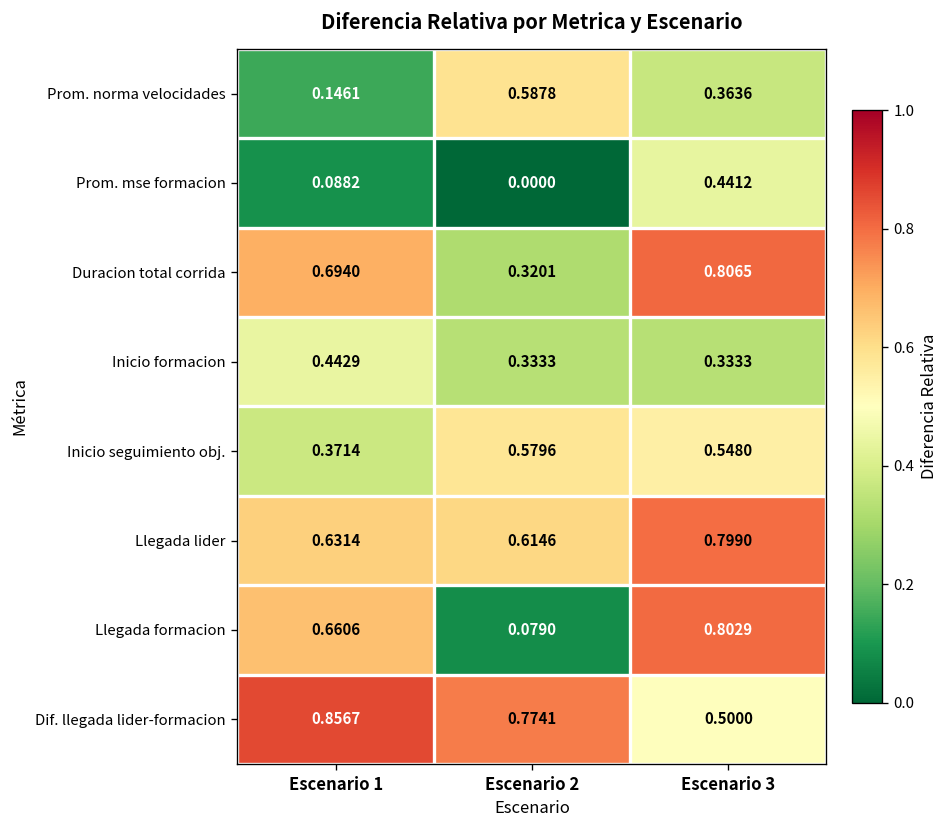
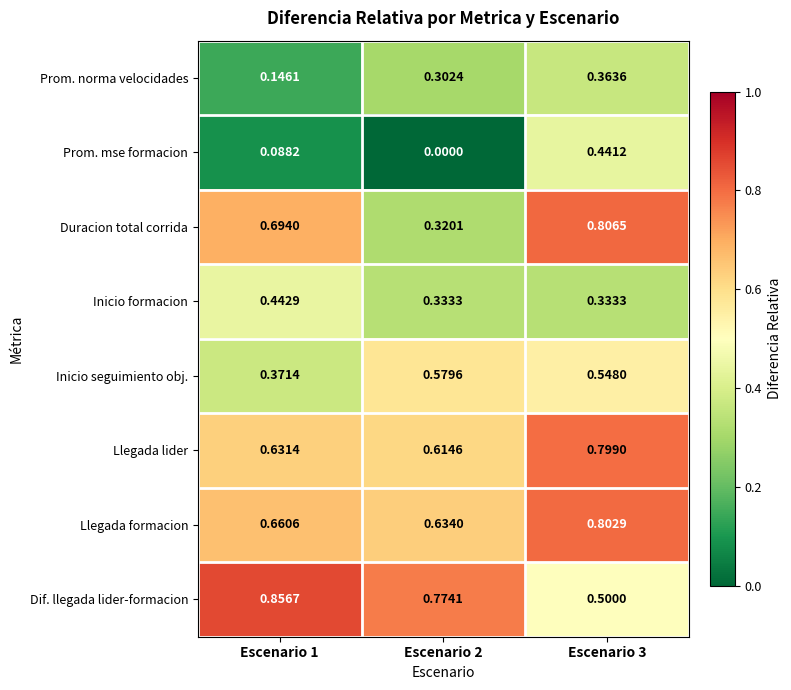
Prom. norma velocidades, Escenario 2: 0.5878 -> 0.3024
Llegada formacion, Escenario 2: 0.0790 -> 0.6340
